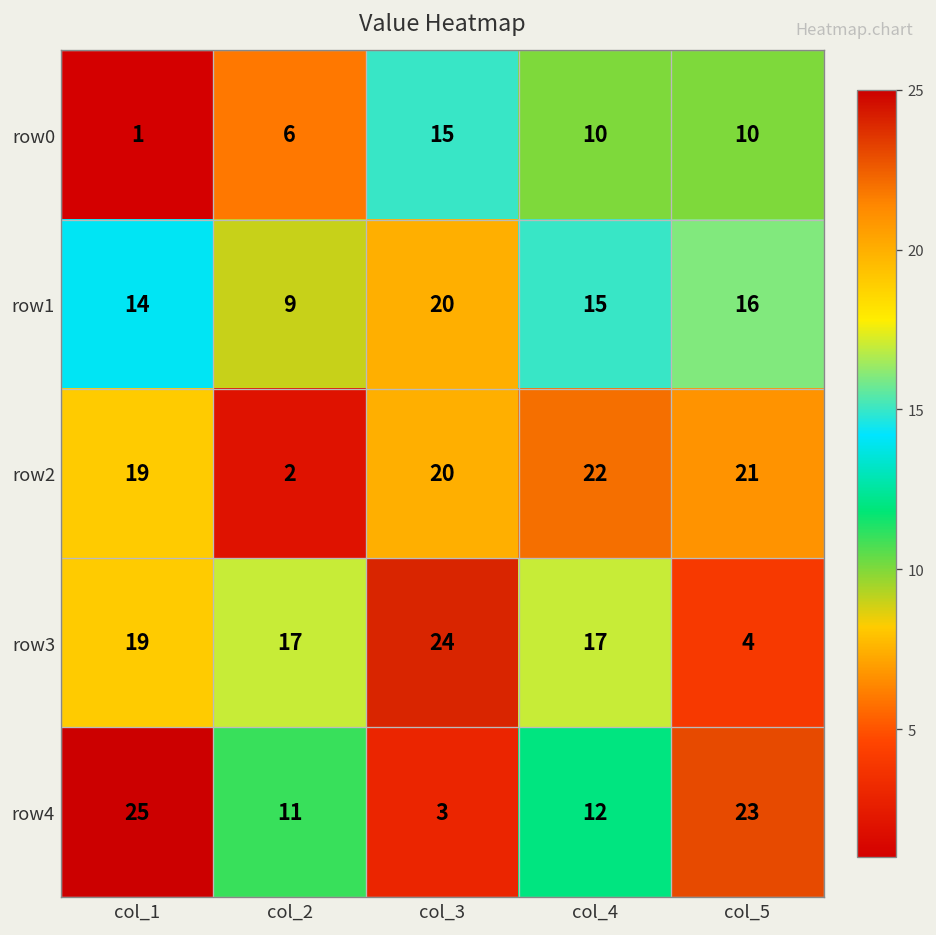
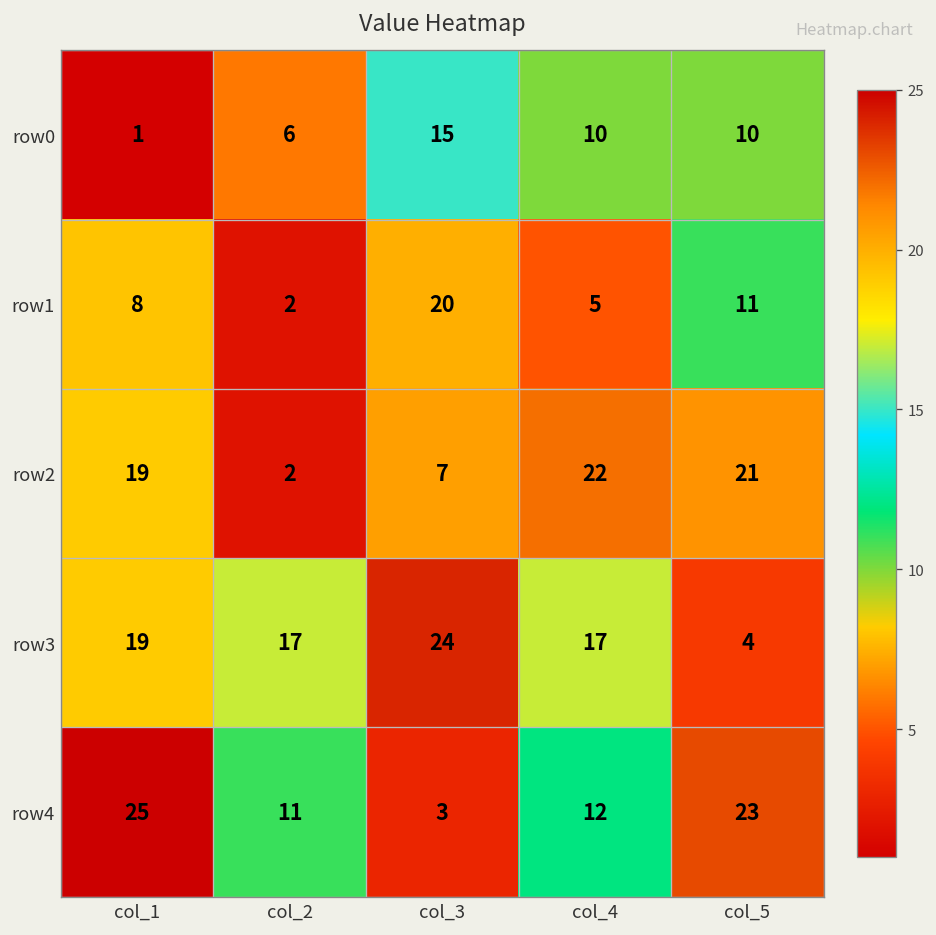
row1, col_1: 14 -> 8
row1, col_2: 9 -> 2
row1, col_4: 15 -> 5
row1, col_5: 16 -> 11
row2, col_3: 20 -> 7
